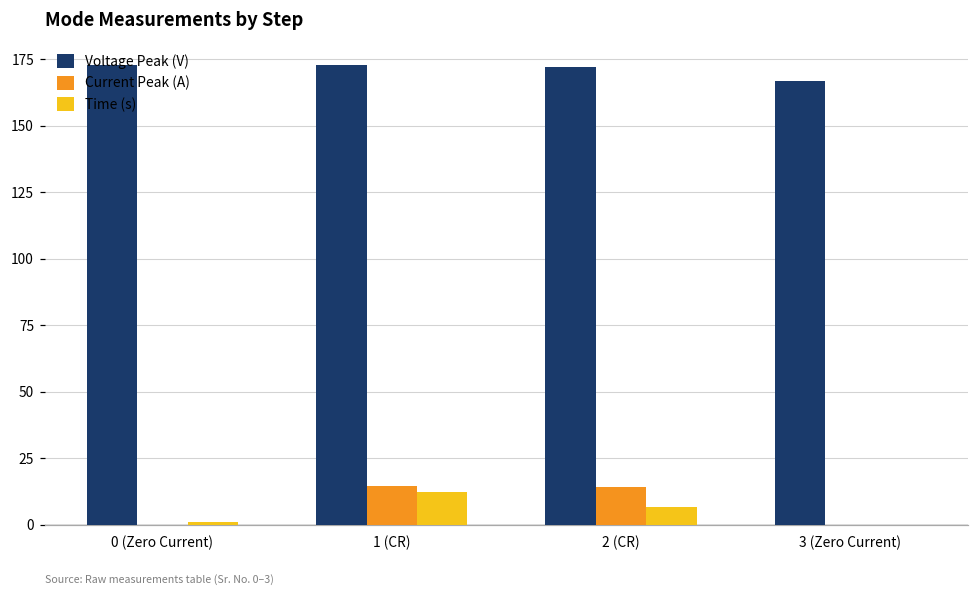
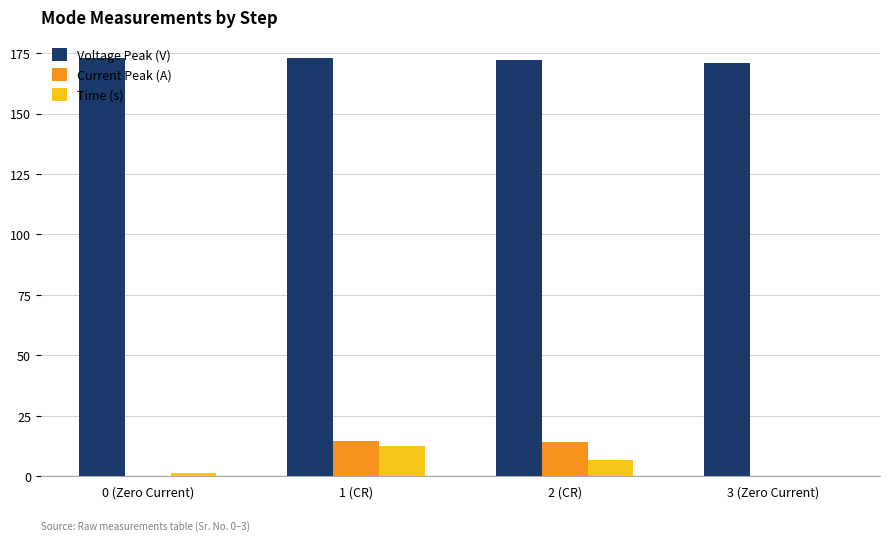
Voltage Peak (V), 3 (Zero Current): 167 -> 171
